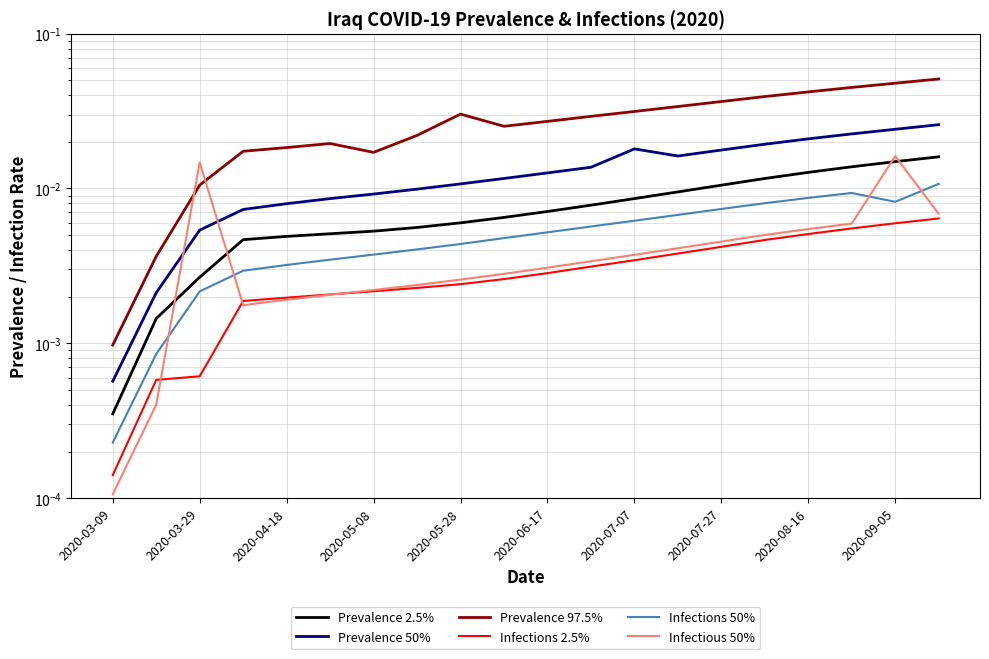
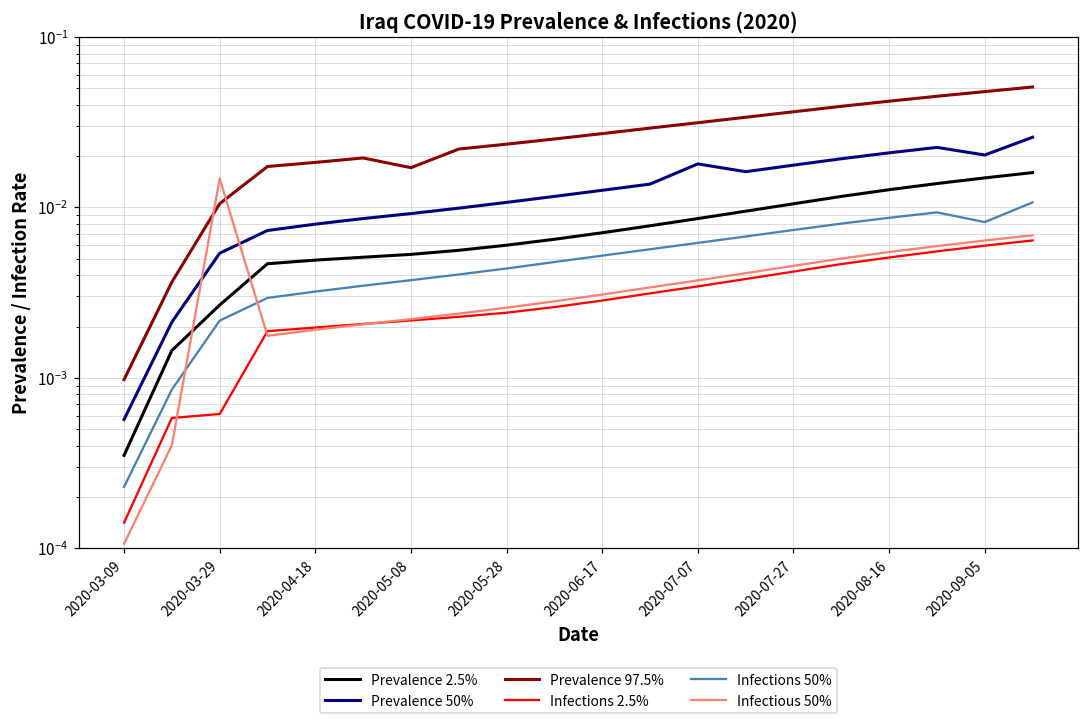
Prevalence 97.5%, 2020-05-28: 0.030 -> 0.024
Prevalence 50%, 2020-09-05: 0.024 -> 0.020
Infectious 50%, 2020-09-05: 0.016 -> 0.0064
